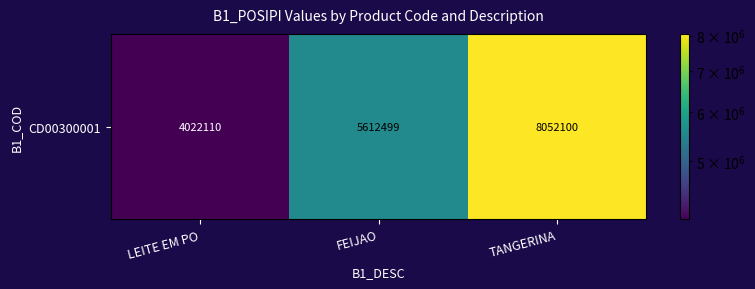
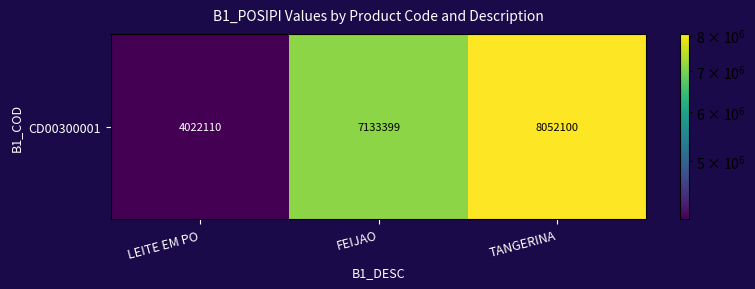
CD00300001, FEIJAO: 5612499 -> 7133399
